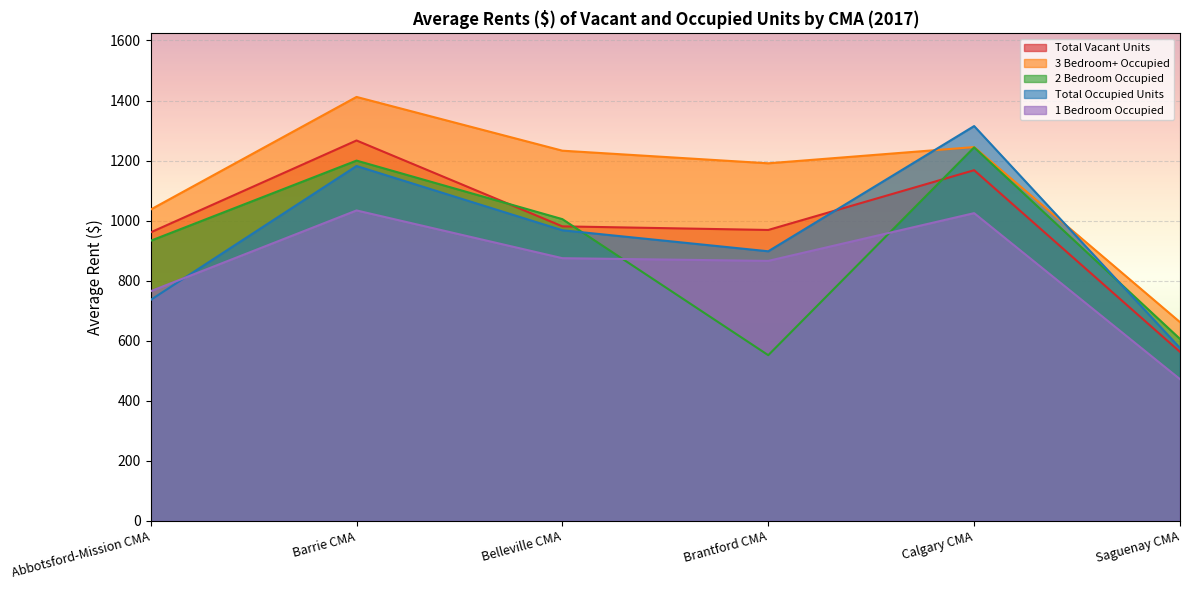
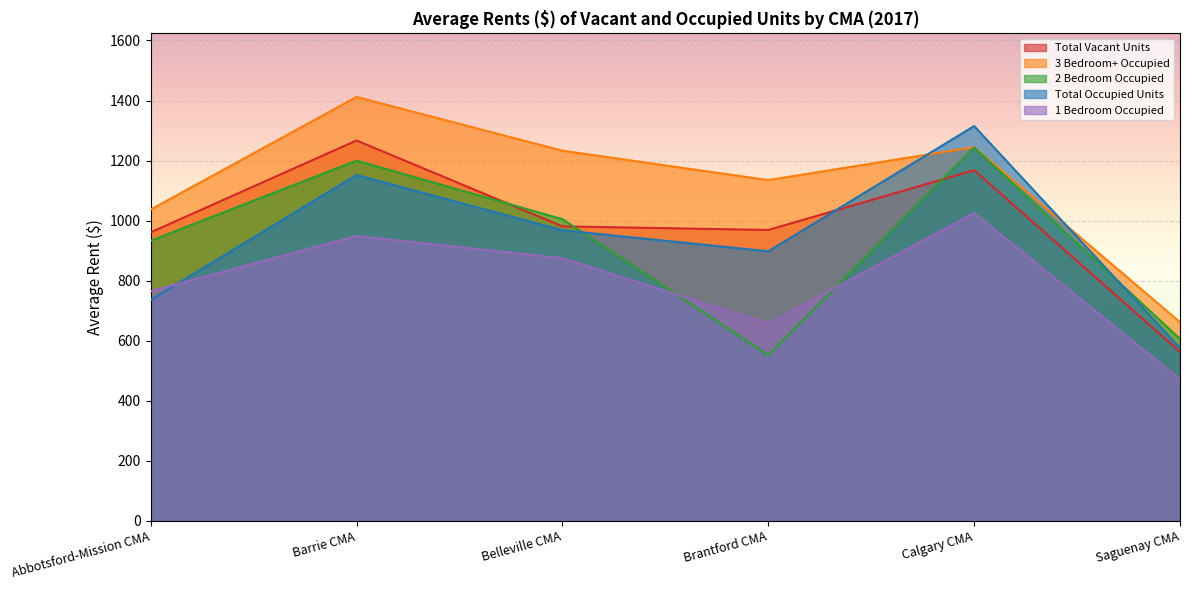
Total Occupied Units, Barrie CMA: 1180 -> 1150
1 Bedroom Occupied, Barrie CMA: 1030 -> 950
3 Bedroom+ Occupied, Brantford CMA: 1190 -> 1140
1 Bedroom Occupied, Brantford CMA: 870 -> 660
